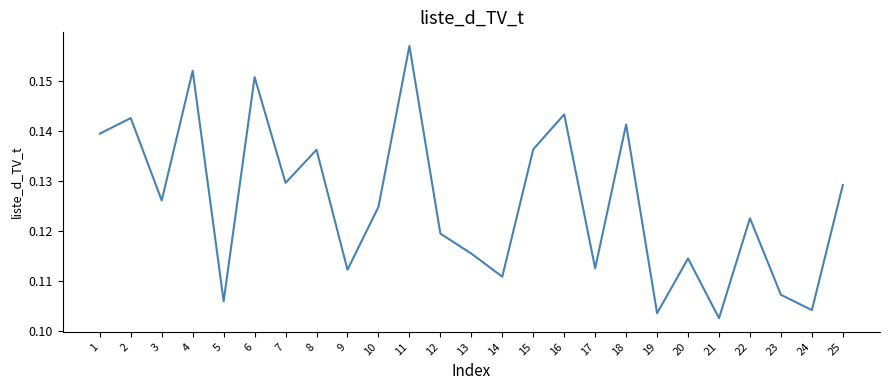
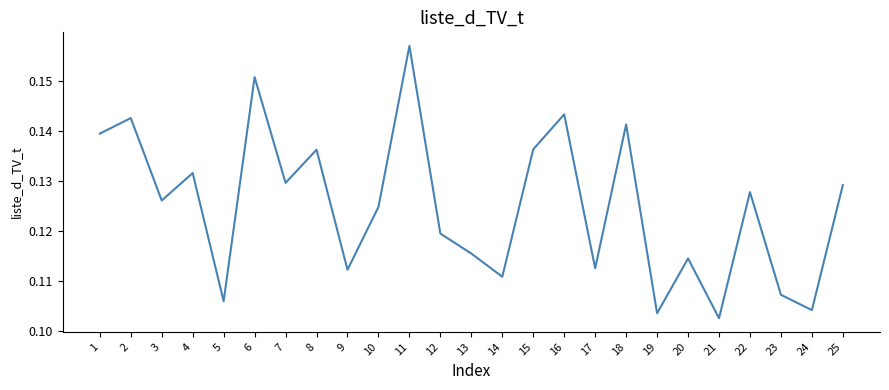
4: 0.152 -> 0.132
22: 0.123 -> 0.128
